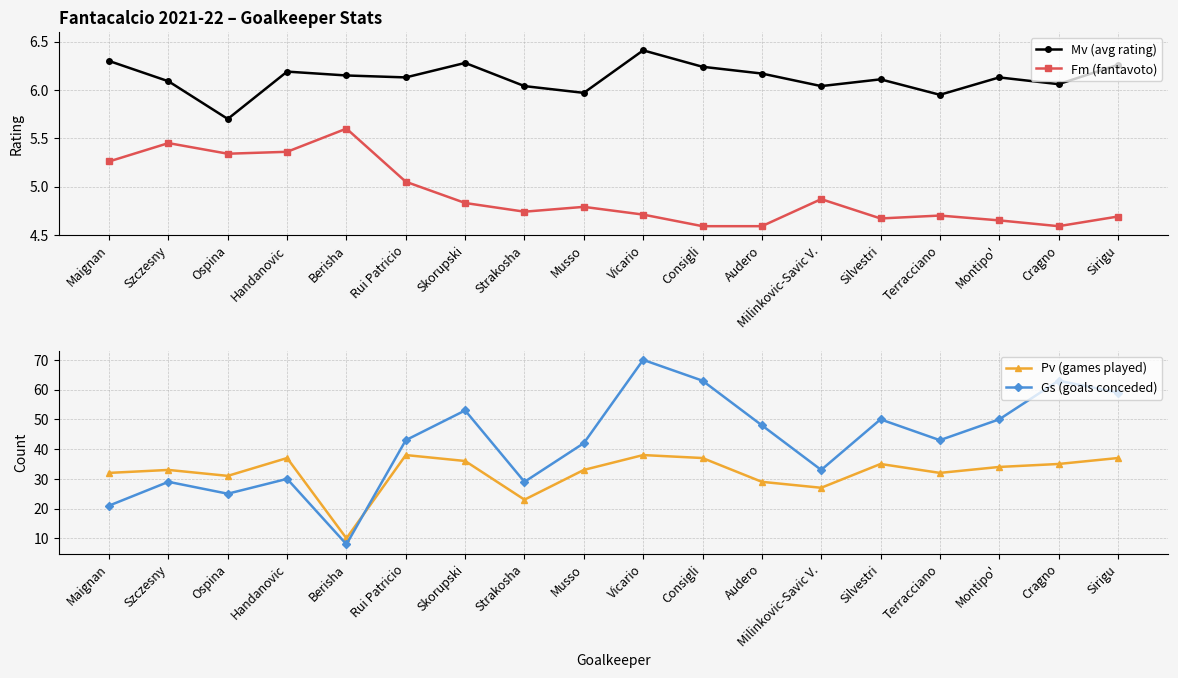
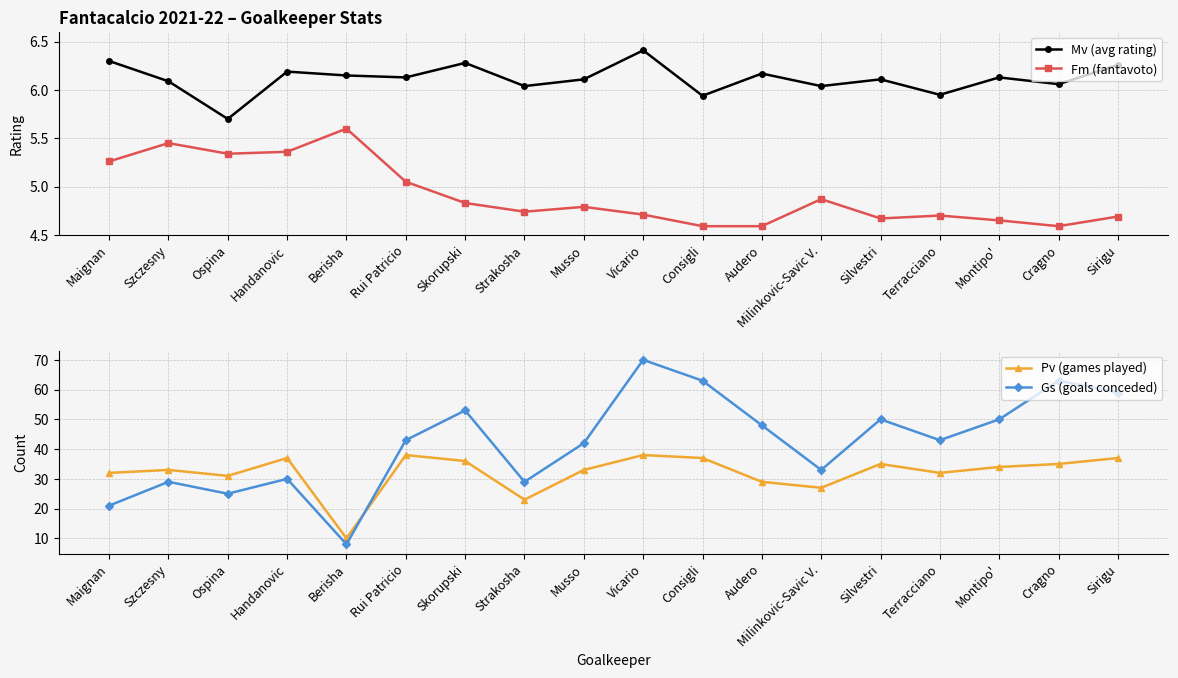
Fantacalcio 2021-22 – Goalkeeper Stats, Mv (avg rating), Musso: 6.0 -> 6.1
Fantacalcio 2021-22 – Goalkeeper Stats, Mv (avg rating), Consigli: 6.2 -> 5.9
